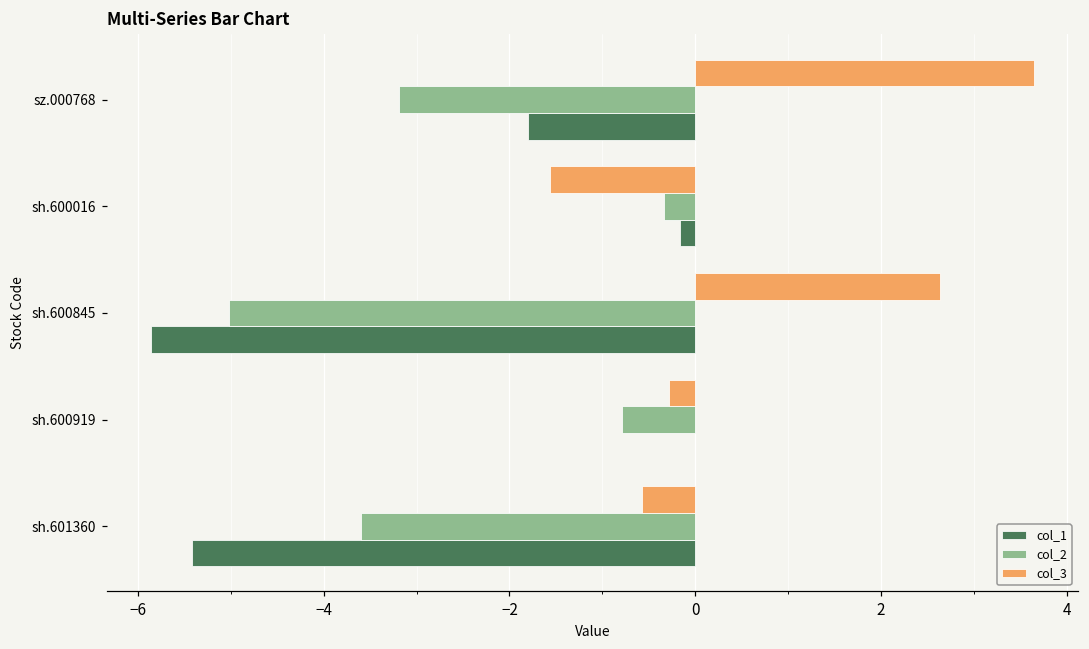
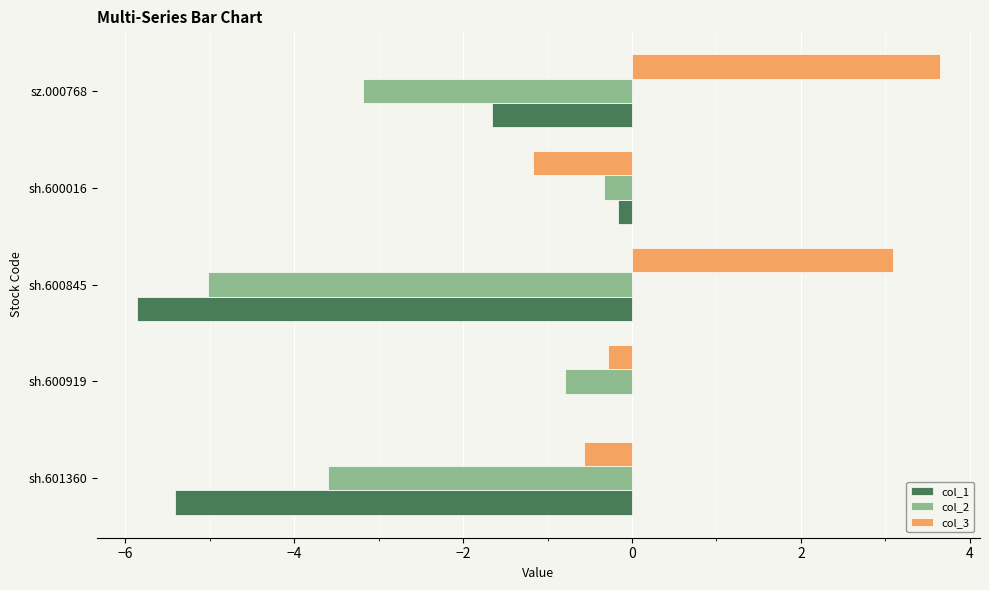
col_1, sz.000768: -1.8 -> -1.7
col_3, sh.600016: -1.6 -> -1.2
col_3, sh.600845: 2.6 -> 3.1
